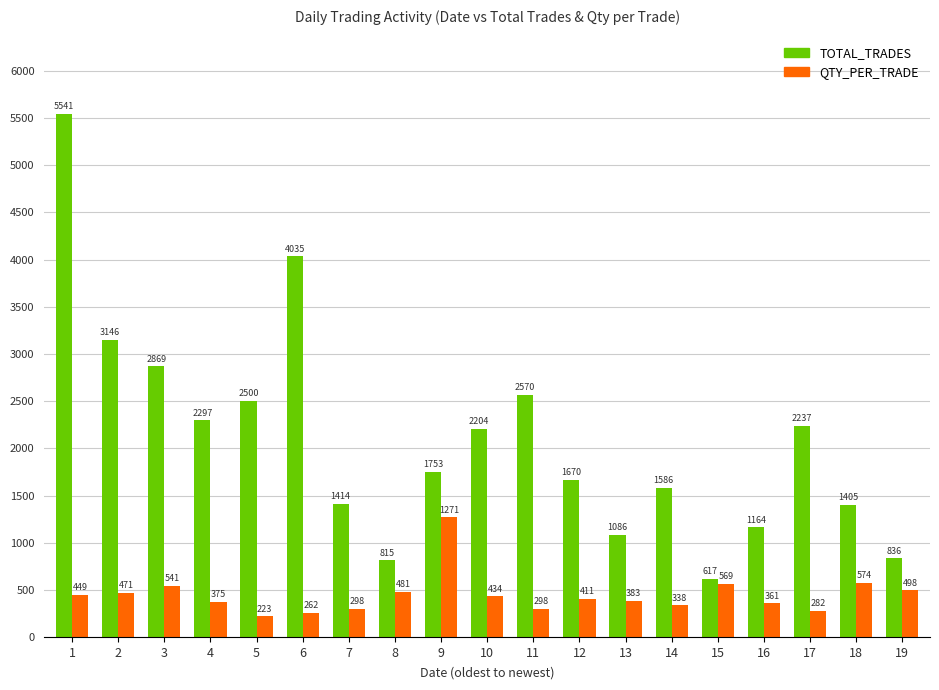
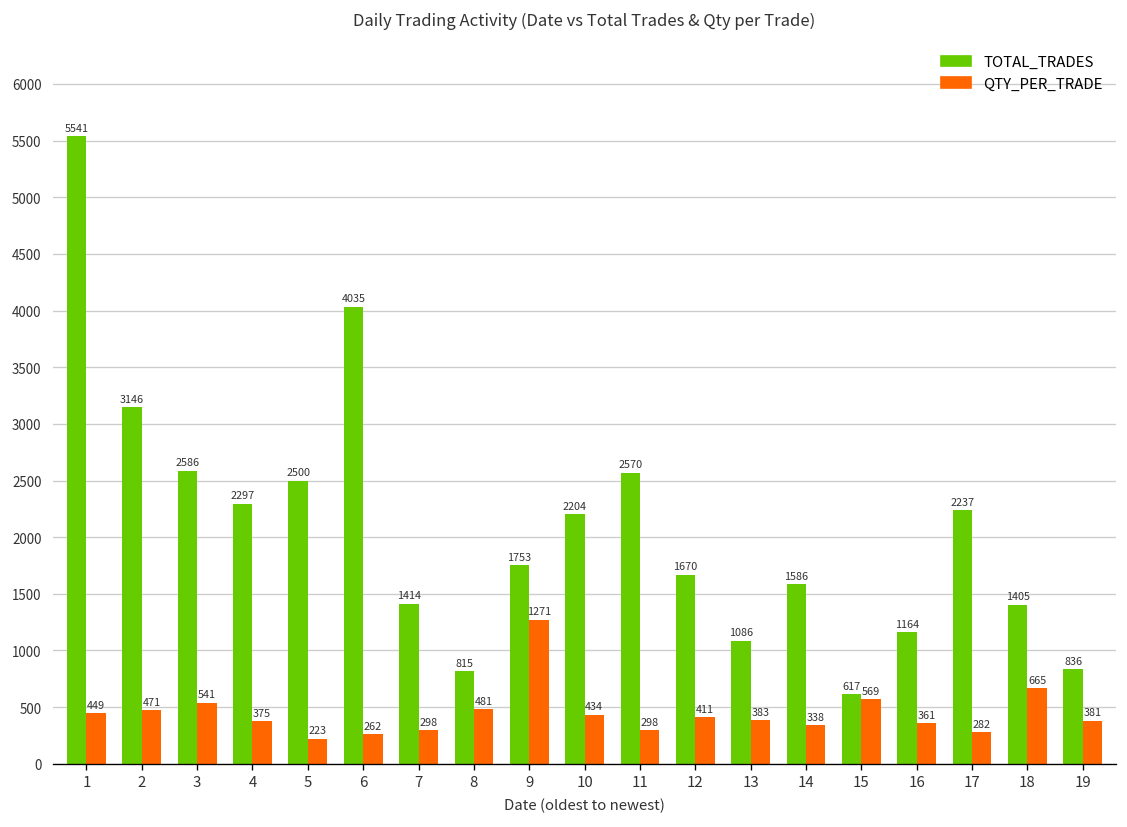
TOTAL_TRADES, 3: 2869 -> 2586
QTY_PER_TRADE, 18: 574 -> 665
QTY_PER_TRADE, 19: 498 -> 381
